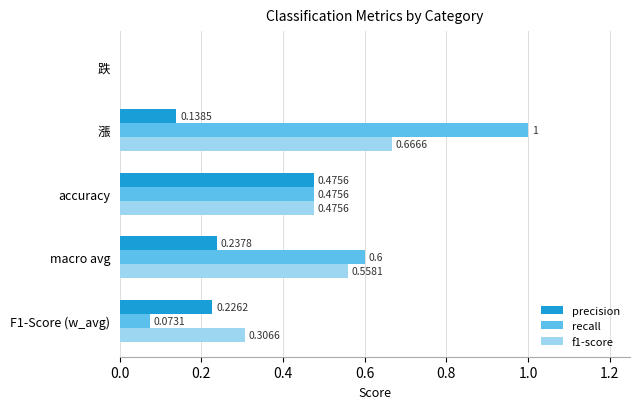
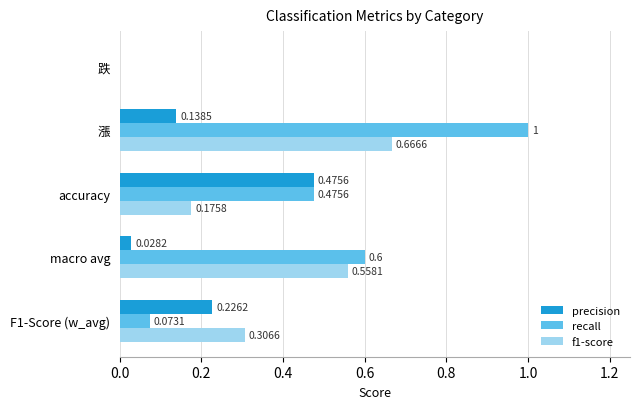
f1-score, accuracy: 0.4756 -> 0.1758
precision, macro avg: 0.2378 -> 0.0282
